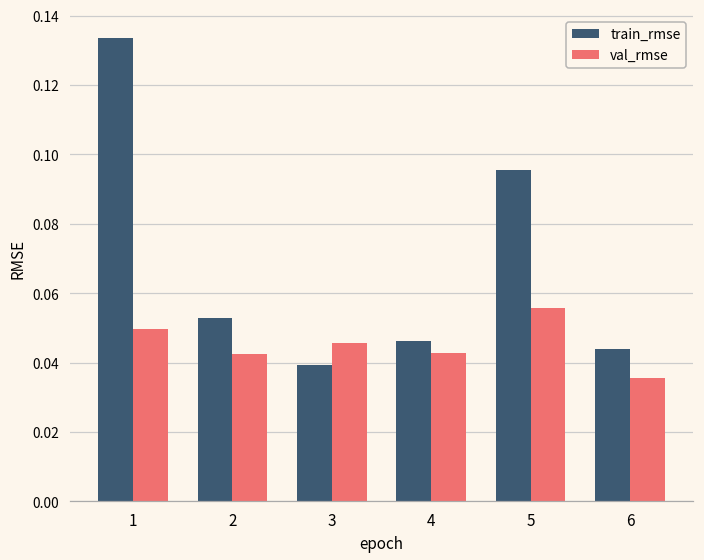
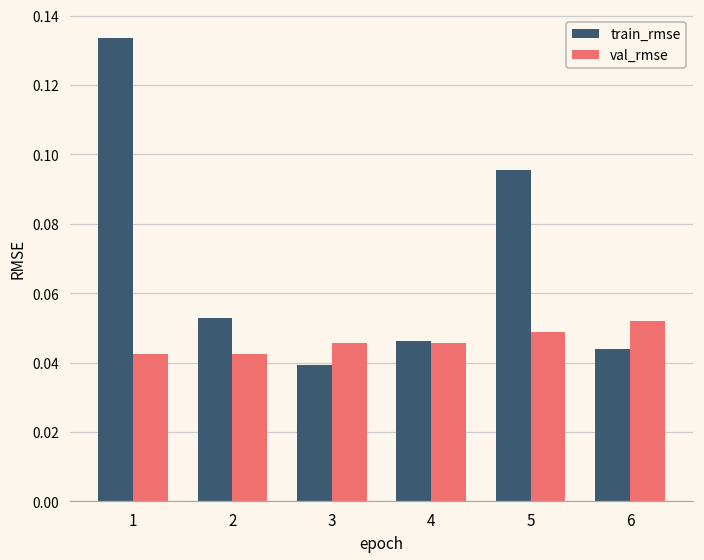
val_rmse, 1: 0.050 -> 0.042
val_rmse, 4: 0.043 -> 0.046
val_rmse, 5: 0.056 -> 0.049
val_rmse, 6: 0.035 -> 0.052
